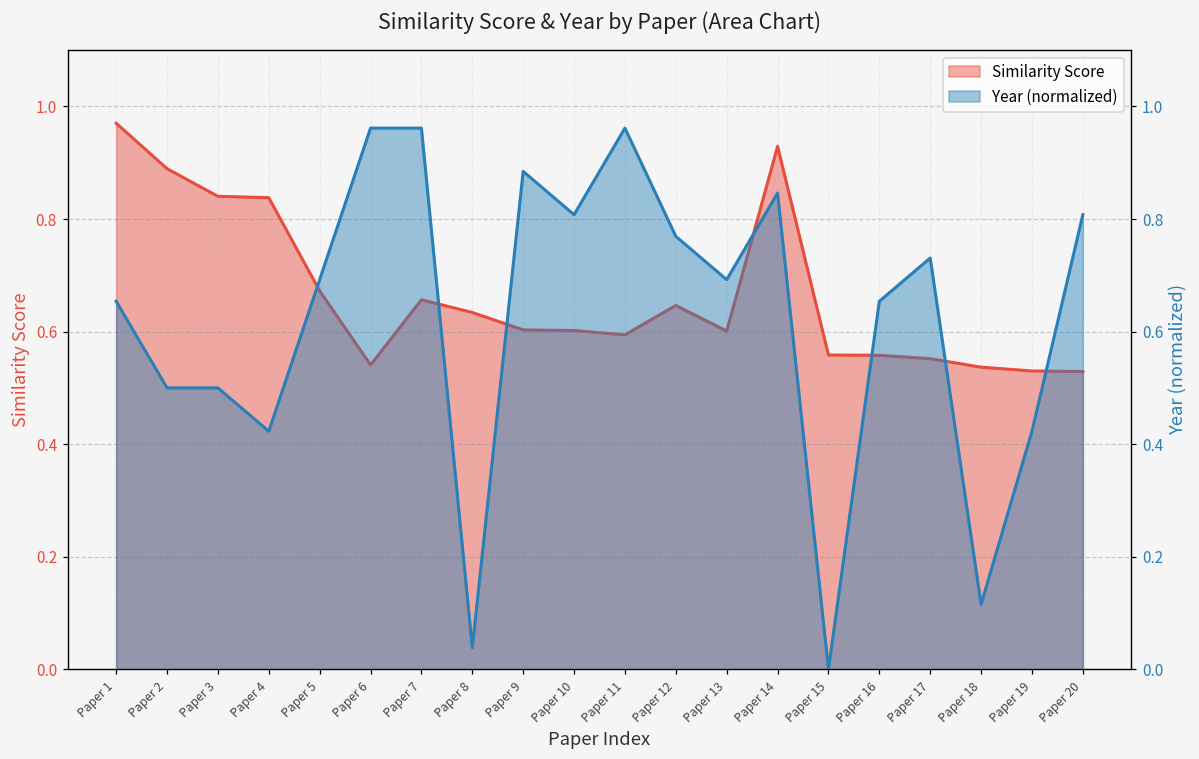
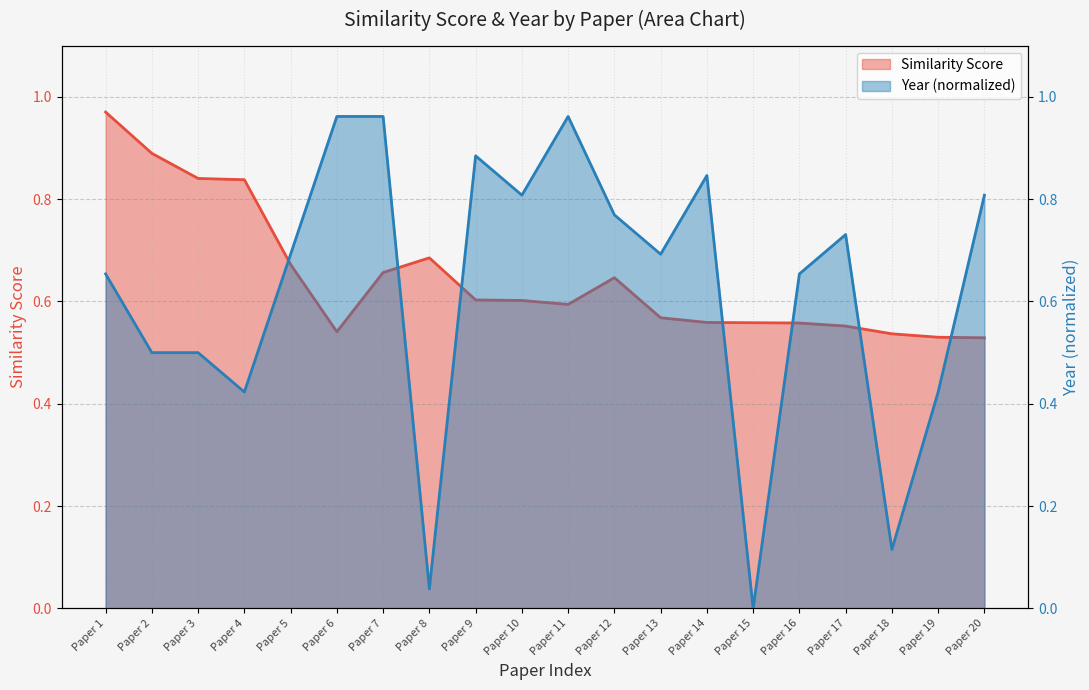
Similarity Score, Paper 8: 0.63 -> 0.69
Similarity Score, Paper 13: 0.60 -> 0.57
Similarity Score, Paper 14: 0.93 -> 0.56
